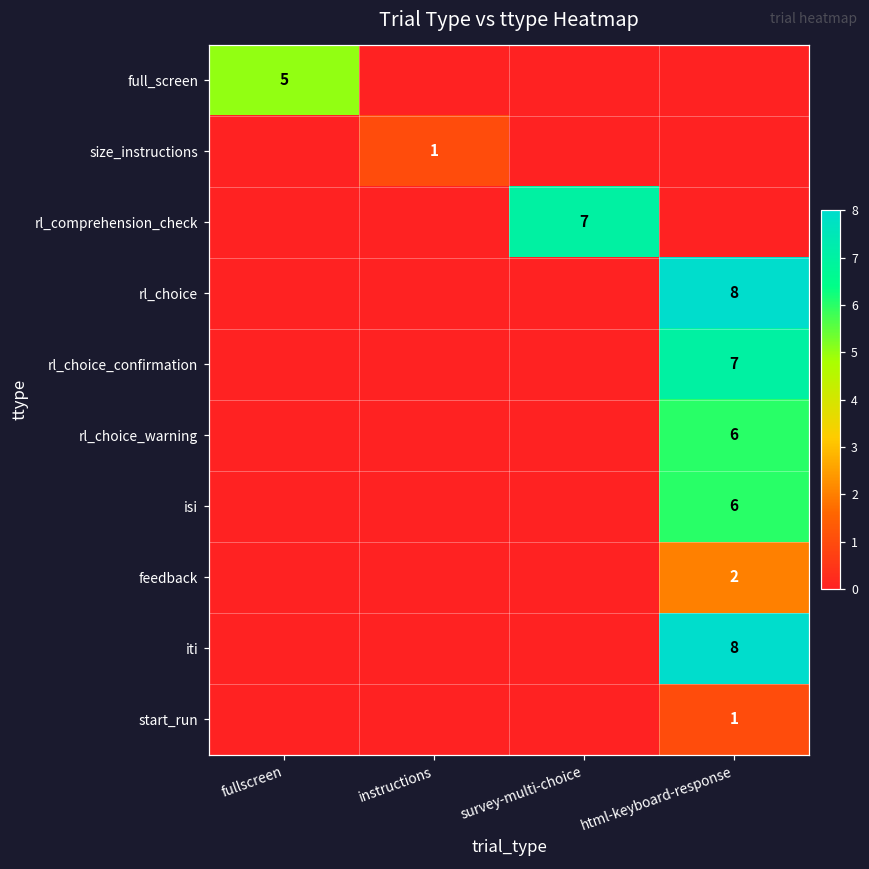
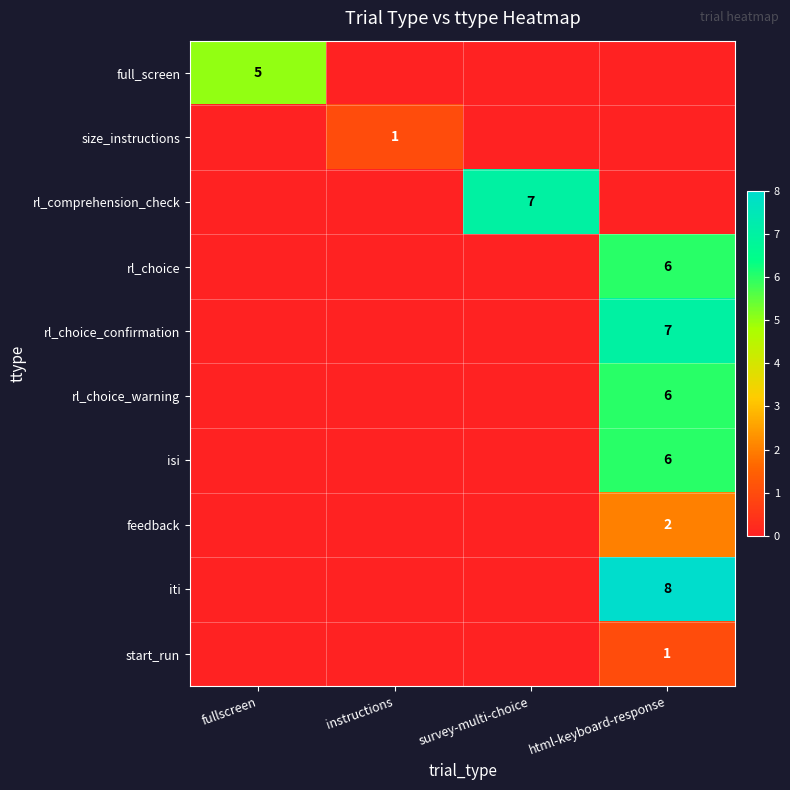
rl_choice, html-keyboard-response: 8 -> 6
